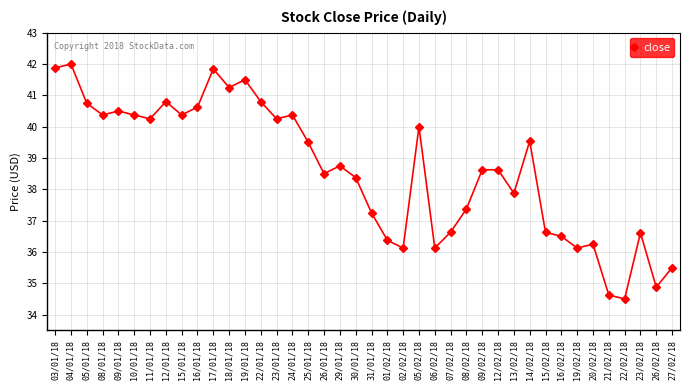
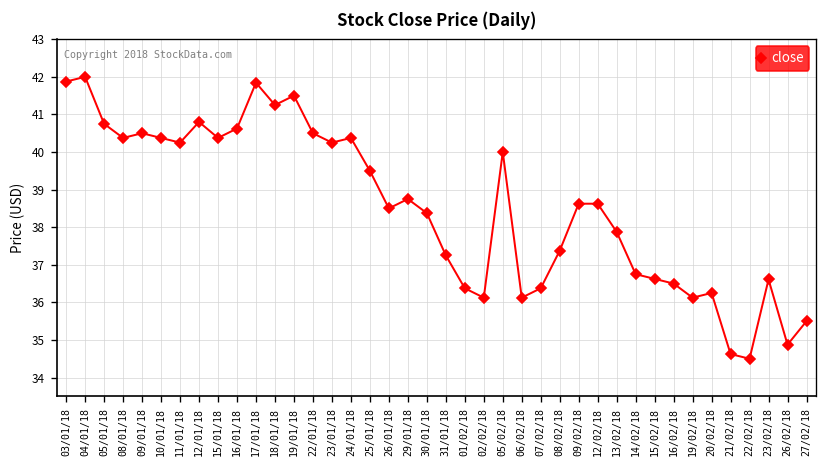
22/01/18: 40.8 -> 40.5
07/02/18: 36.6 -> 36.4
14/02/18: 39.5 -> 36.8
